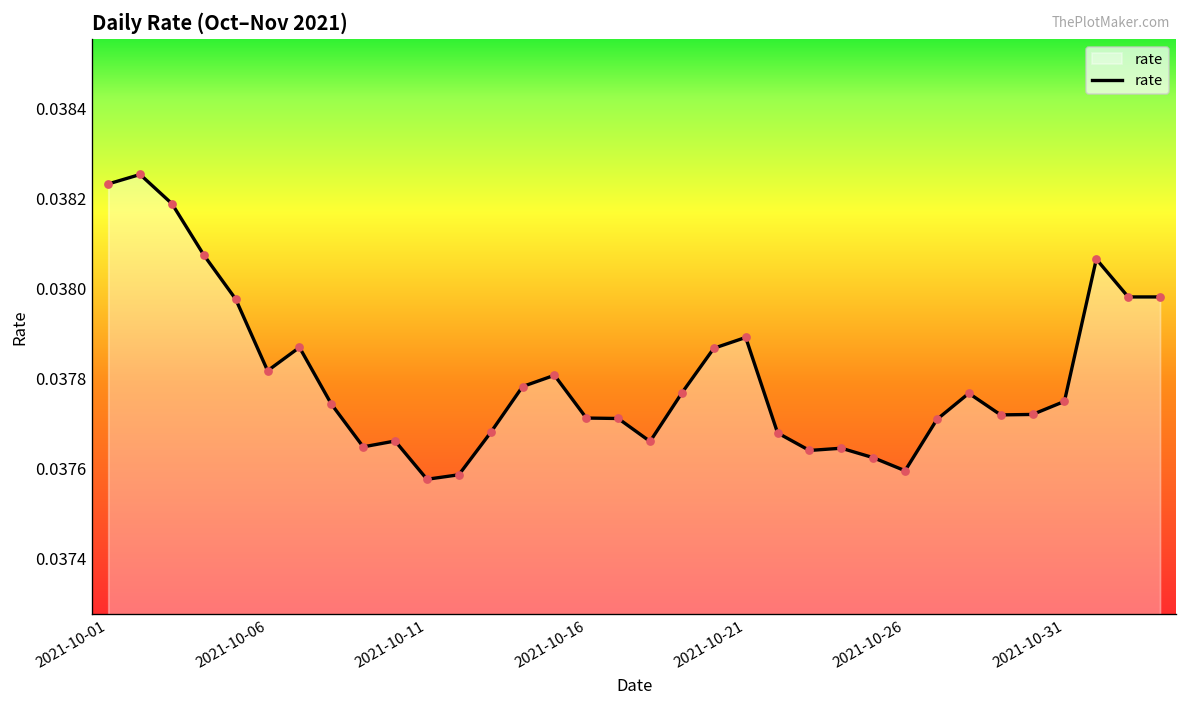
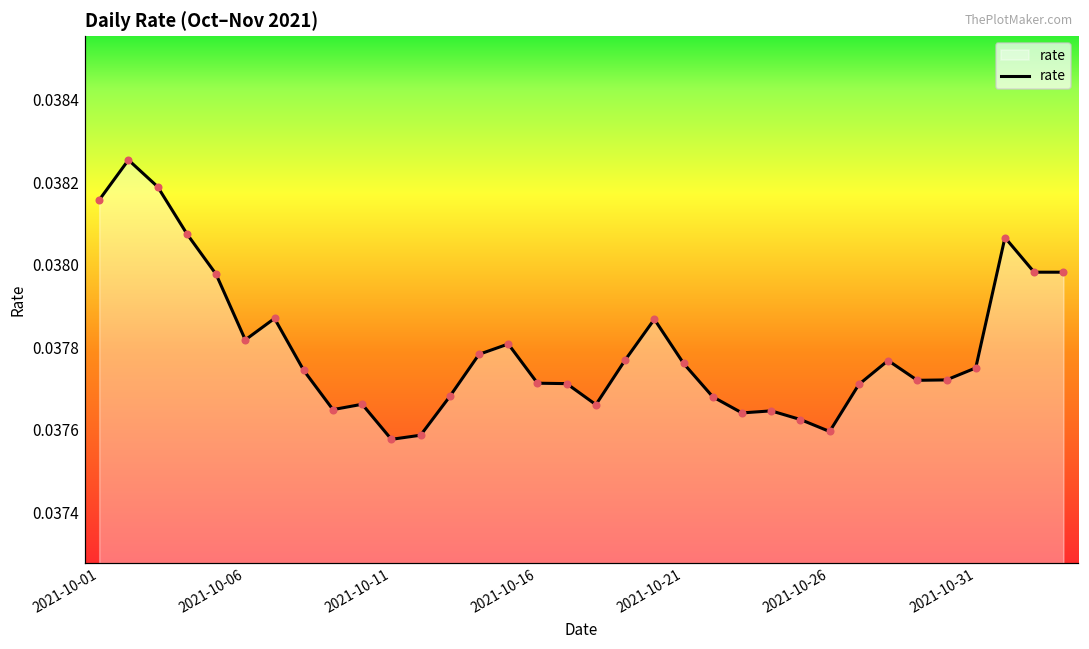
2021-10-01: 0.03823 -> 0.03816
2021-10-21: 0.03789 -> 0.03776
